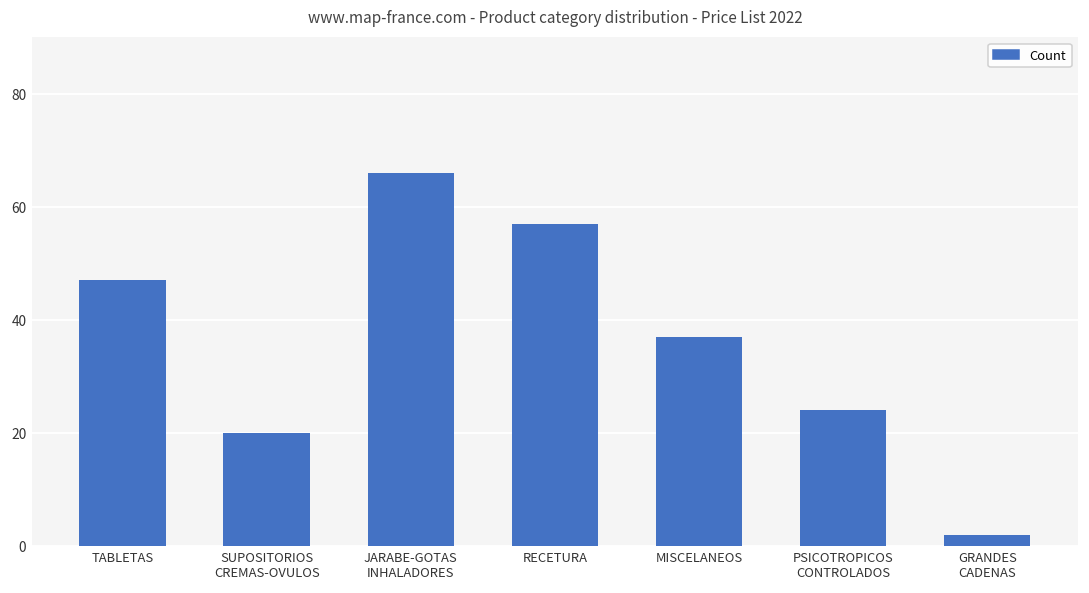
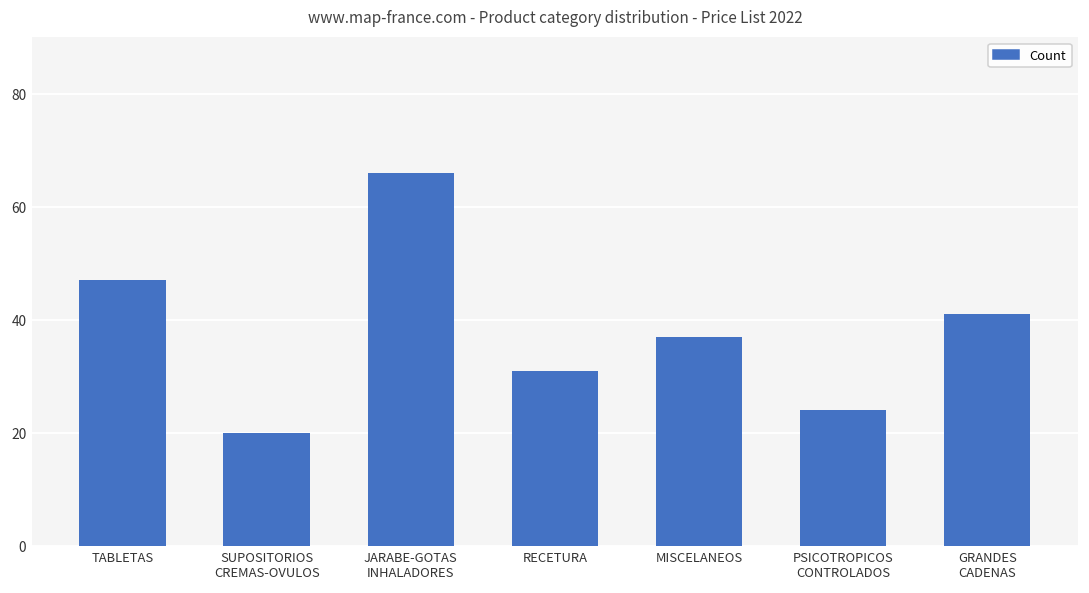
RECETURA: 57 -> 31
GRANDES CADENAS: 2 -> 41
